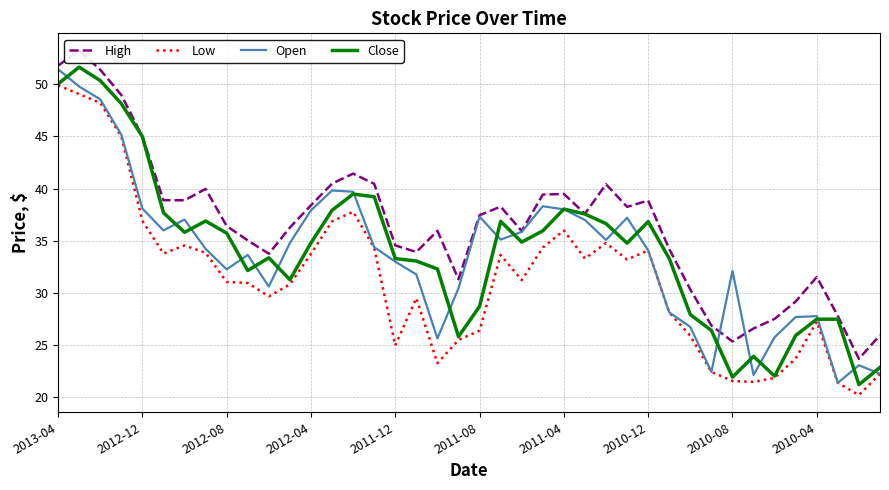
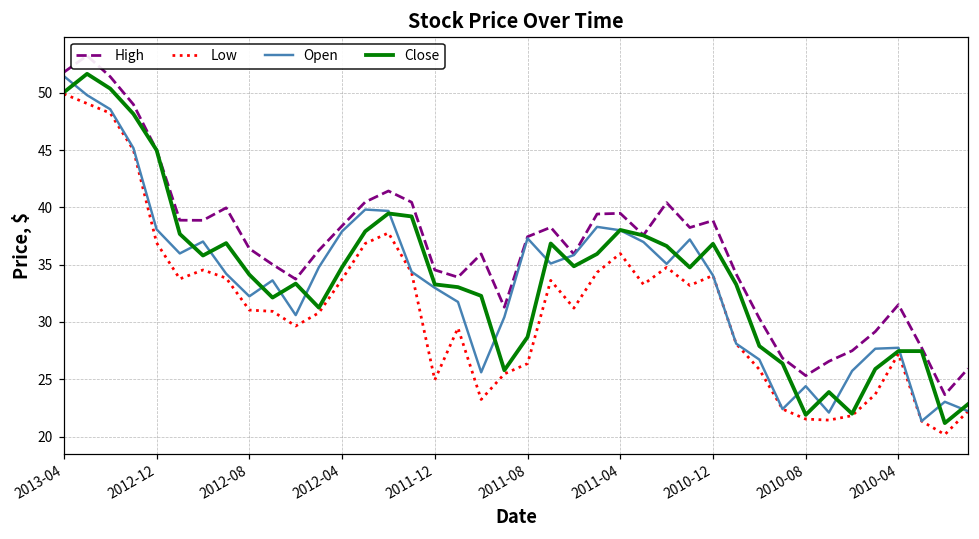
Close, 2012-08: 35.7 -> 34.1
Open, 2010-08: 32.1 -> 24.4
